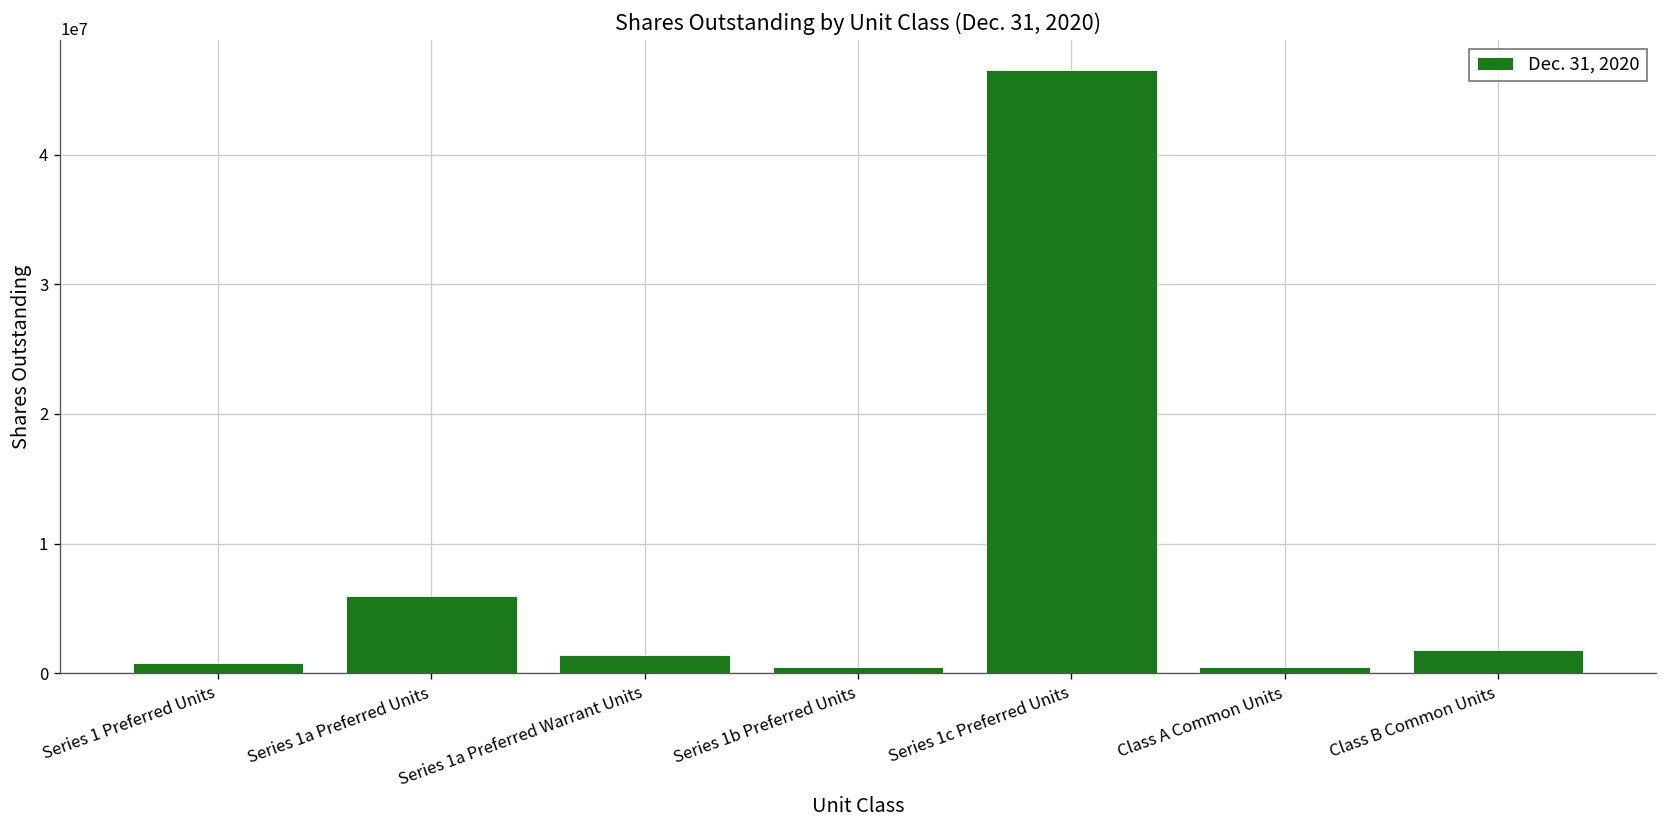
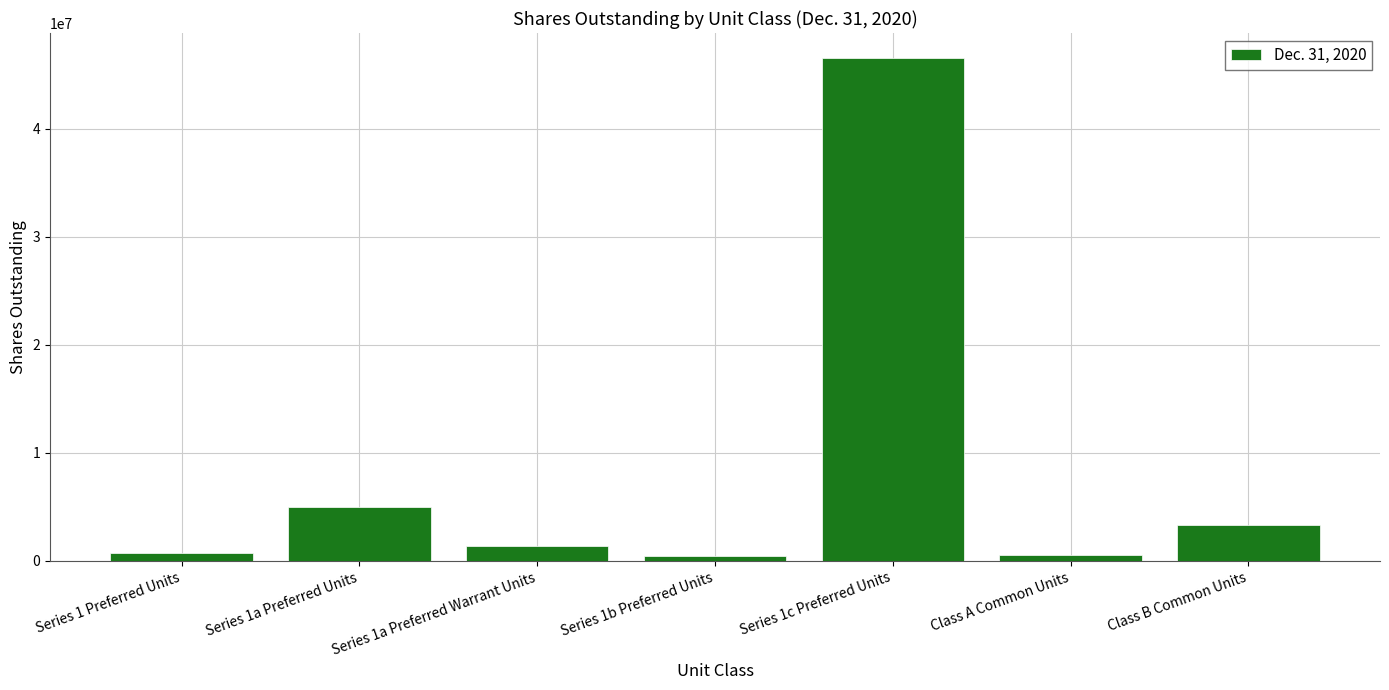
Series 1a Preferred Units: 6000000 -> 5000000
Class B Common Units: 1800000 -> 3300000
